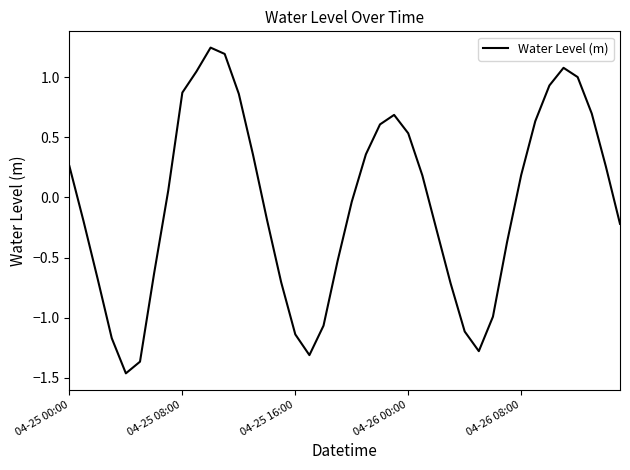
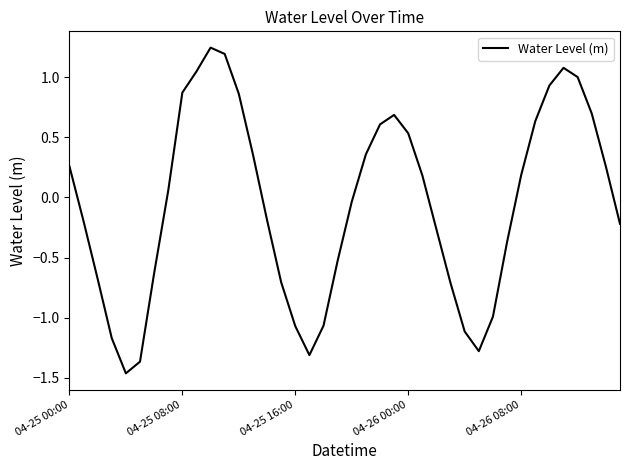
04-25 16:00: -1.14 -> -1.07
